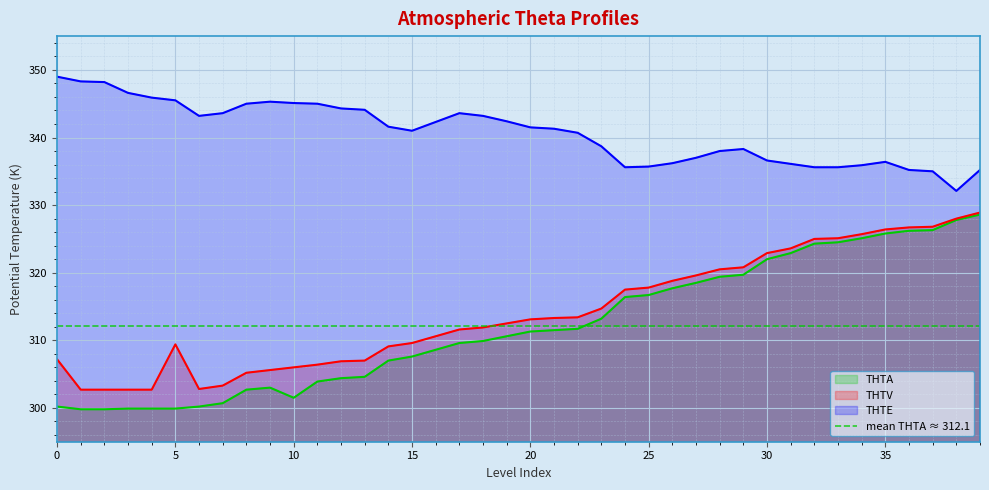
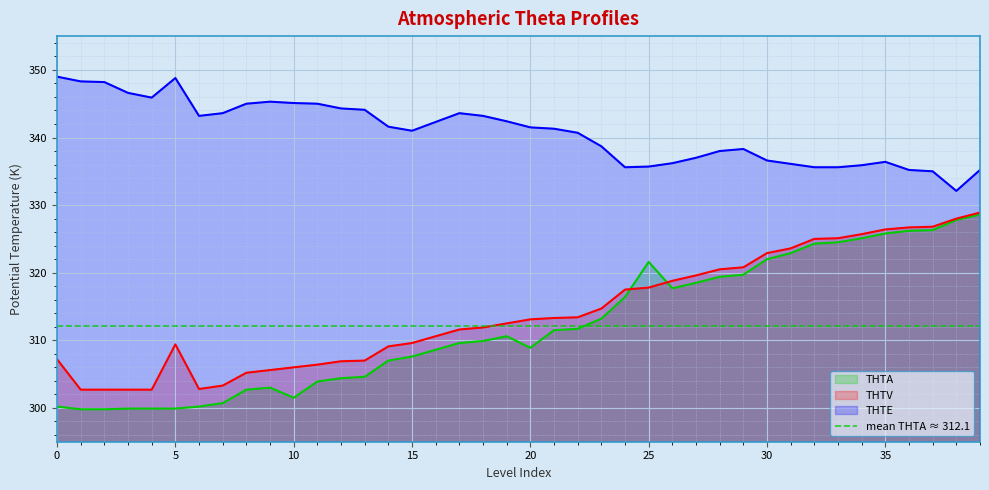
THTE, 5: 346 -> 349
THTA, 20: 311 -> 309
THTA, 25: 317 -> 322
